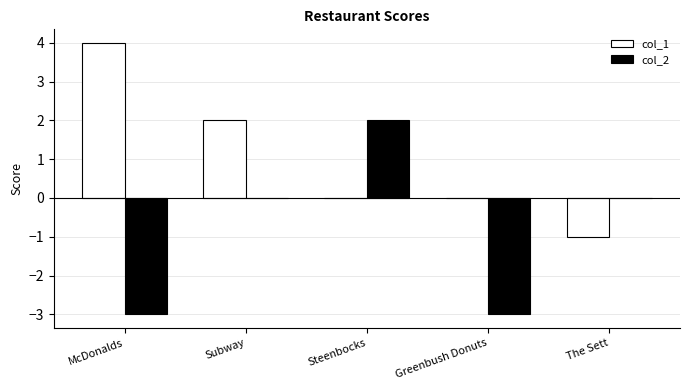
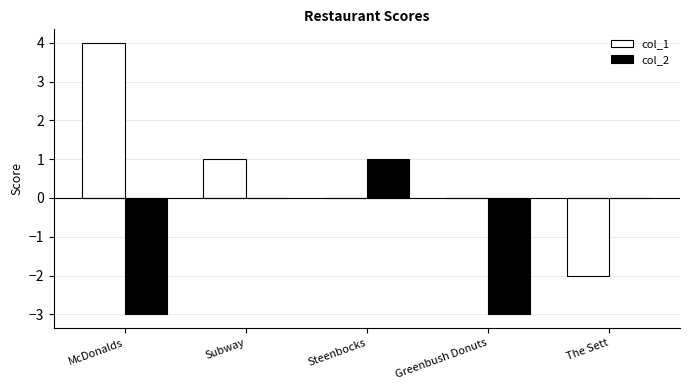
col_1, Subway: 2 -> 1
col_2, Steenbocks: 2 -> 1
col_1, The Sett: -1 -> -2
